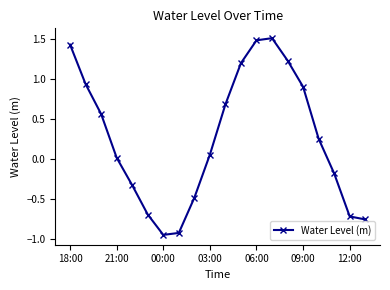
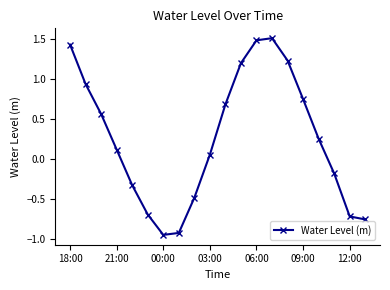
21:00: 0.0 -> 0.1
09:00: 0.9 -> 0.8
